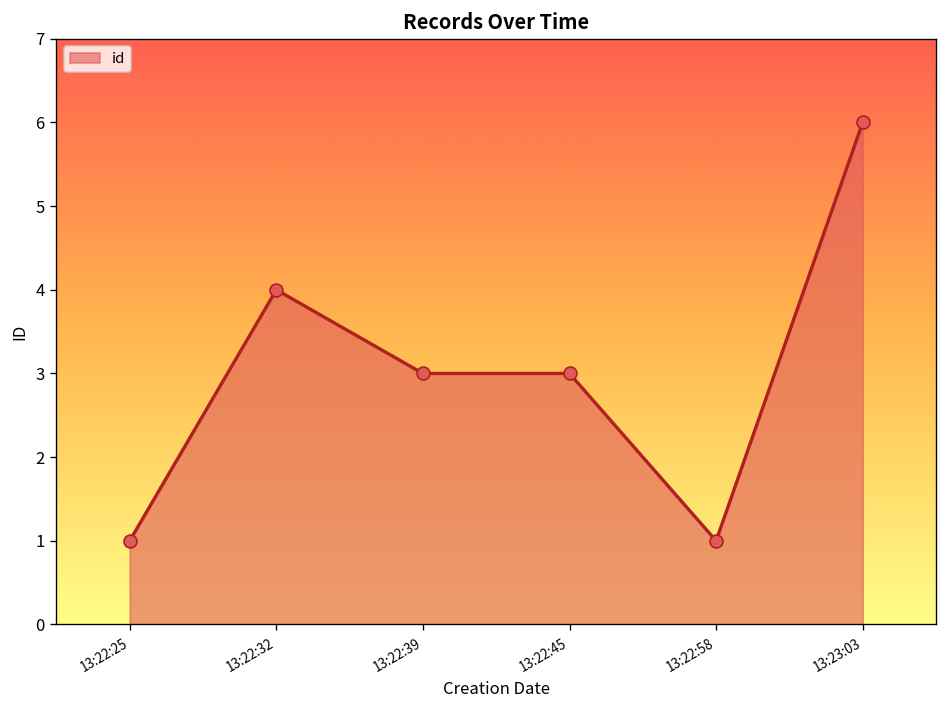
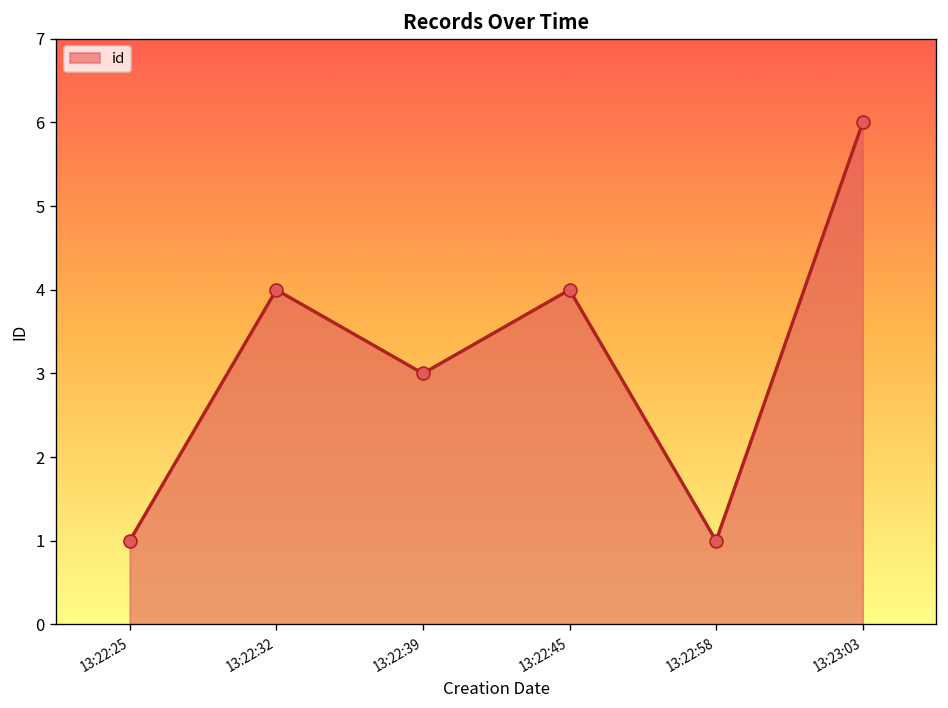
13:22:45: 3 -> 4
